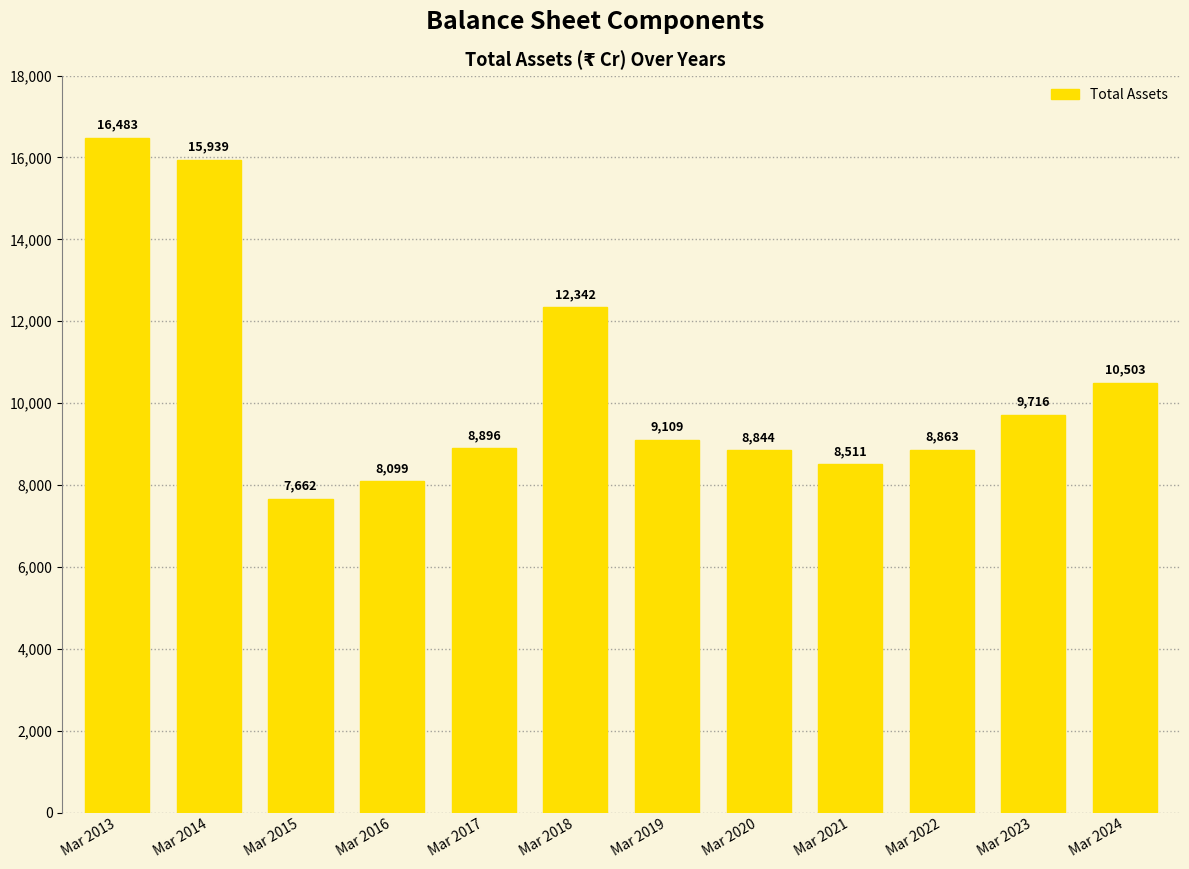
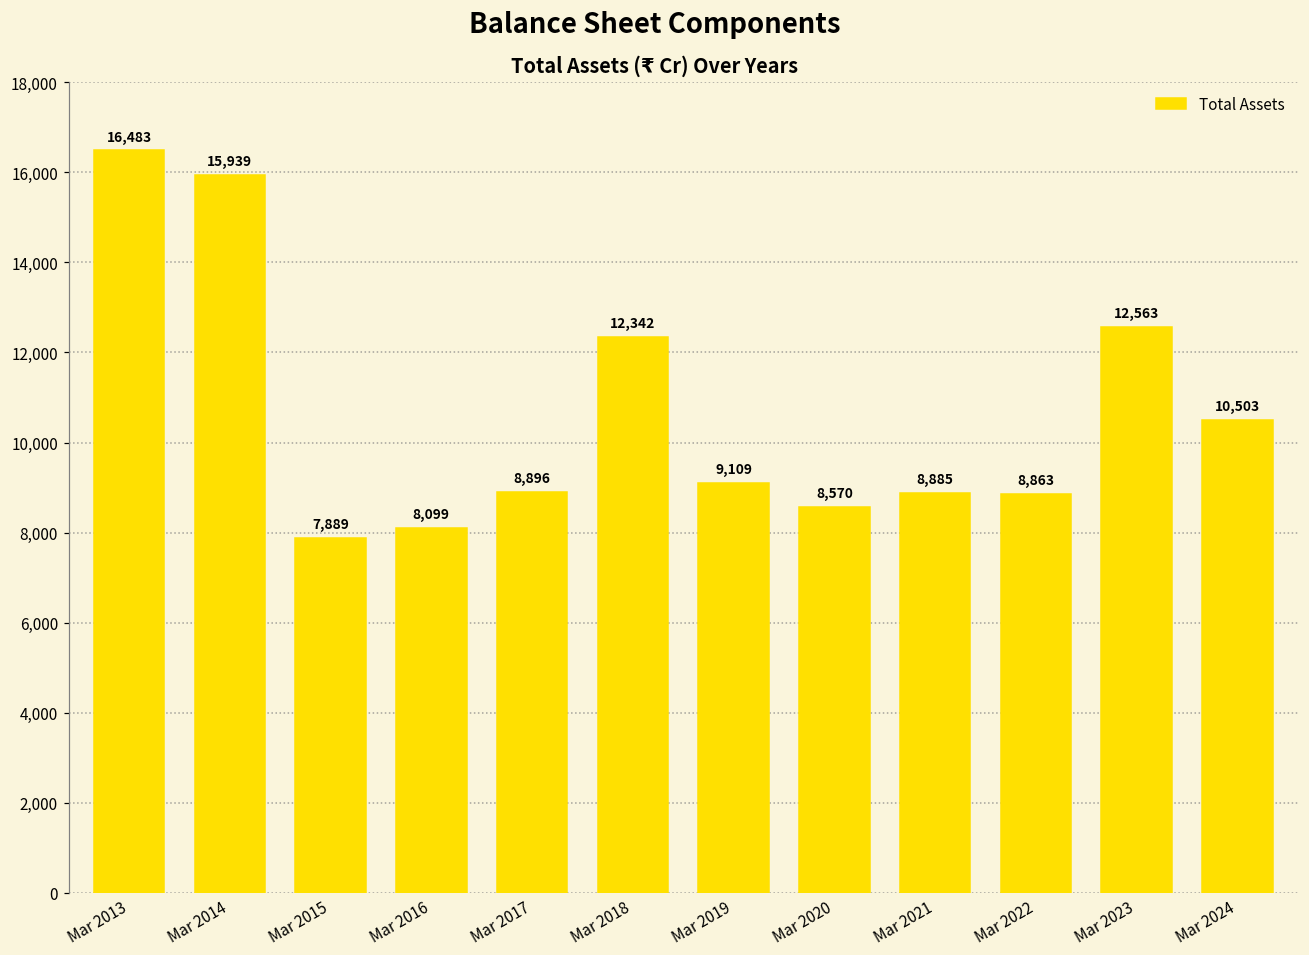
Mar 2015: 7,662 -> 7,889
Mar 2020: 8,844 -> 8,570
Mar 2021: 8,511 -> 8,885
Mar 2023: 9,716 -> 12,563
